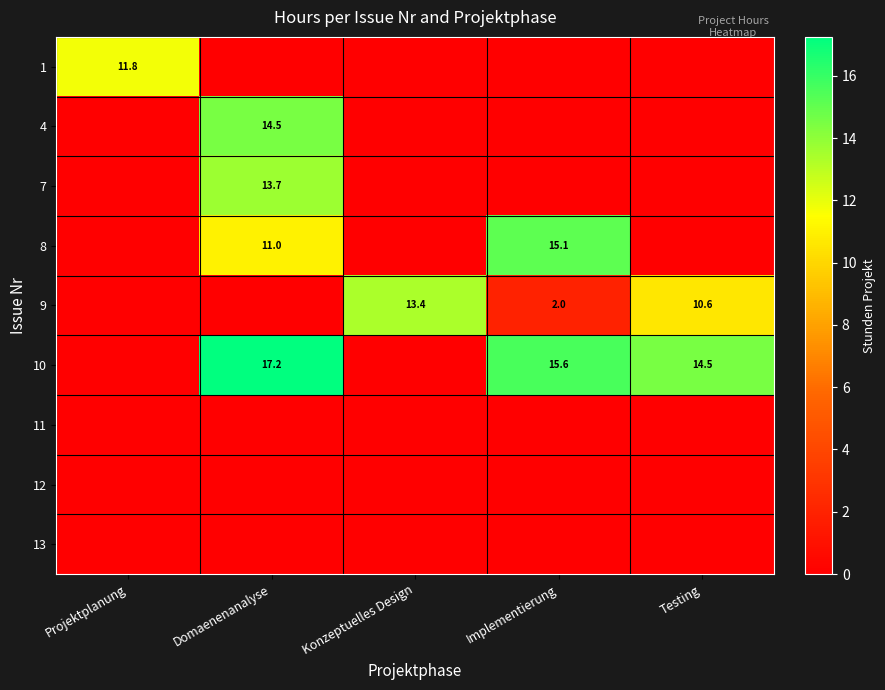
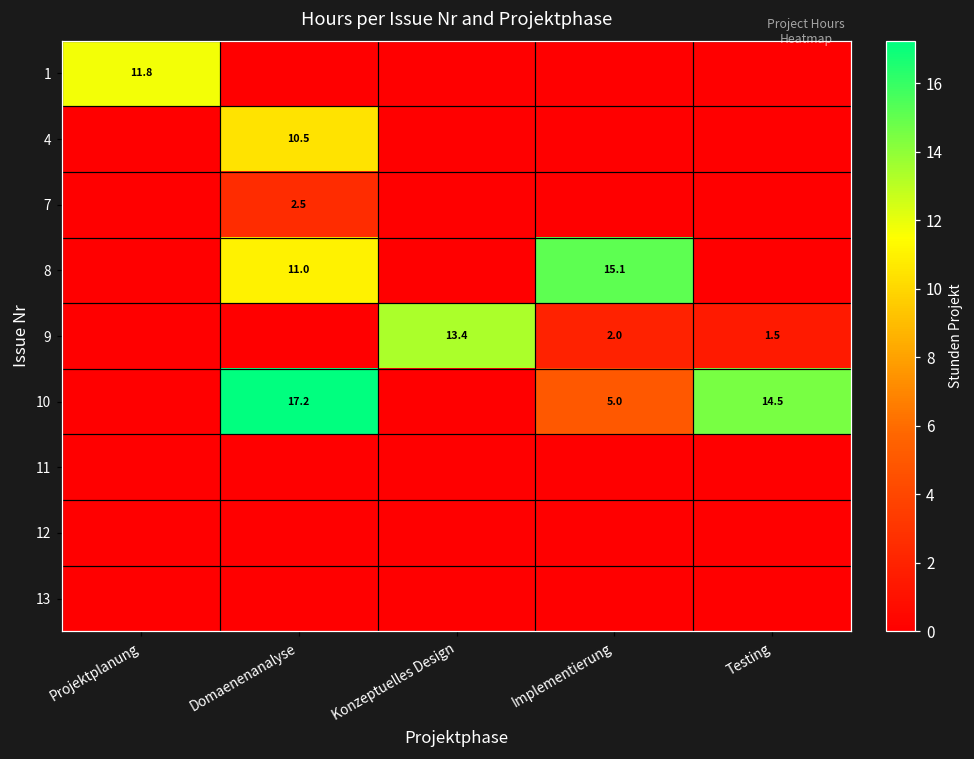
4, Domaenenanalyse: 14.5 -> 10.5
7, Domaenenanalyse: 13.7 -> 2.5
9, Testing: 10.6 -> 1.5
10, Implementierung: 15.6 -> 5.0
